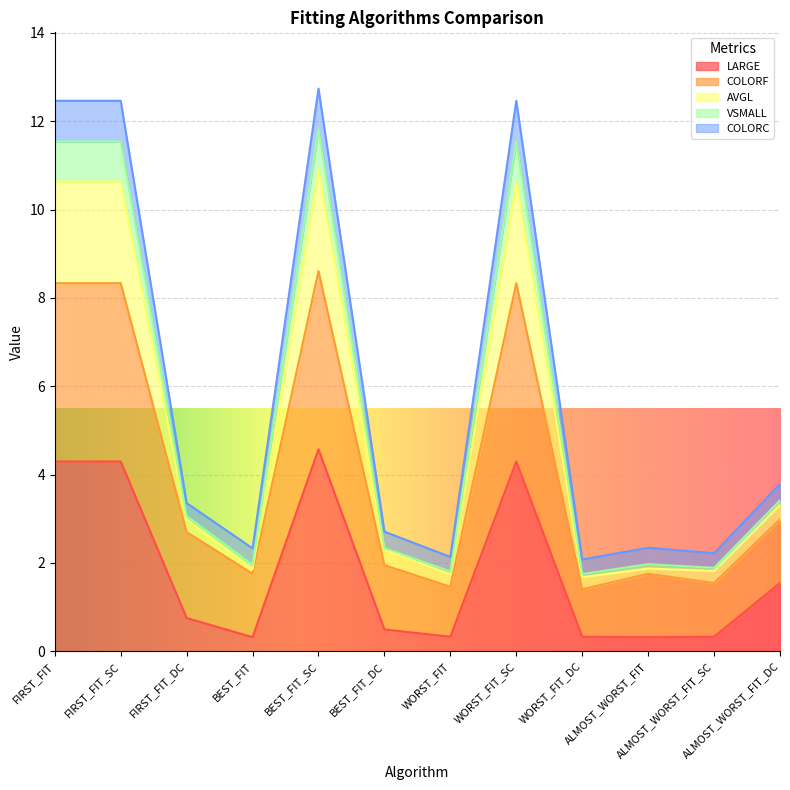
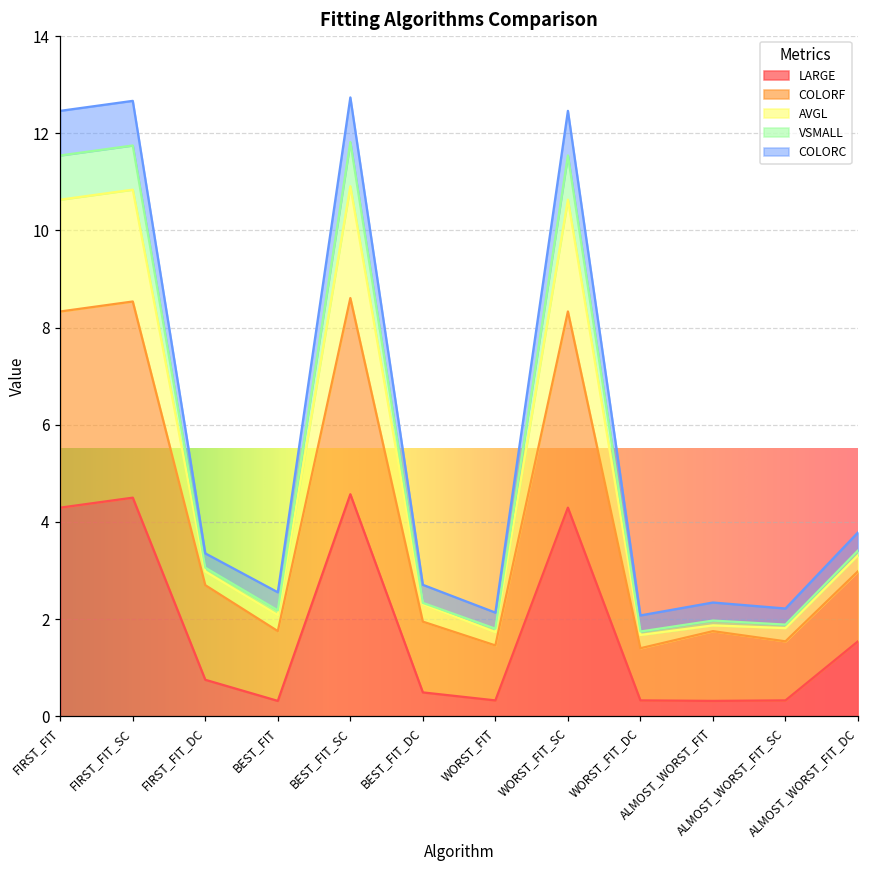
LARGE, FIRST_FIT_SC: 4.3 -> 4.5
AVGL, BEST_FIT: 0.1 -> 0.3
